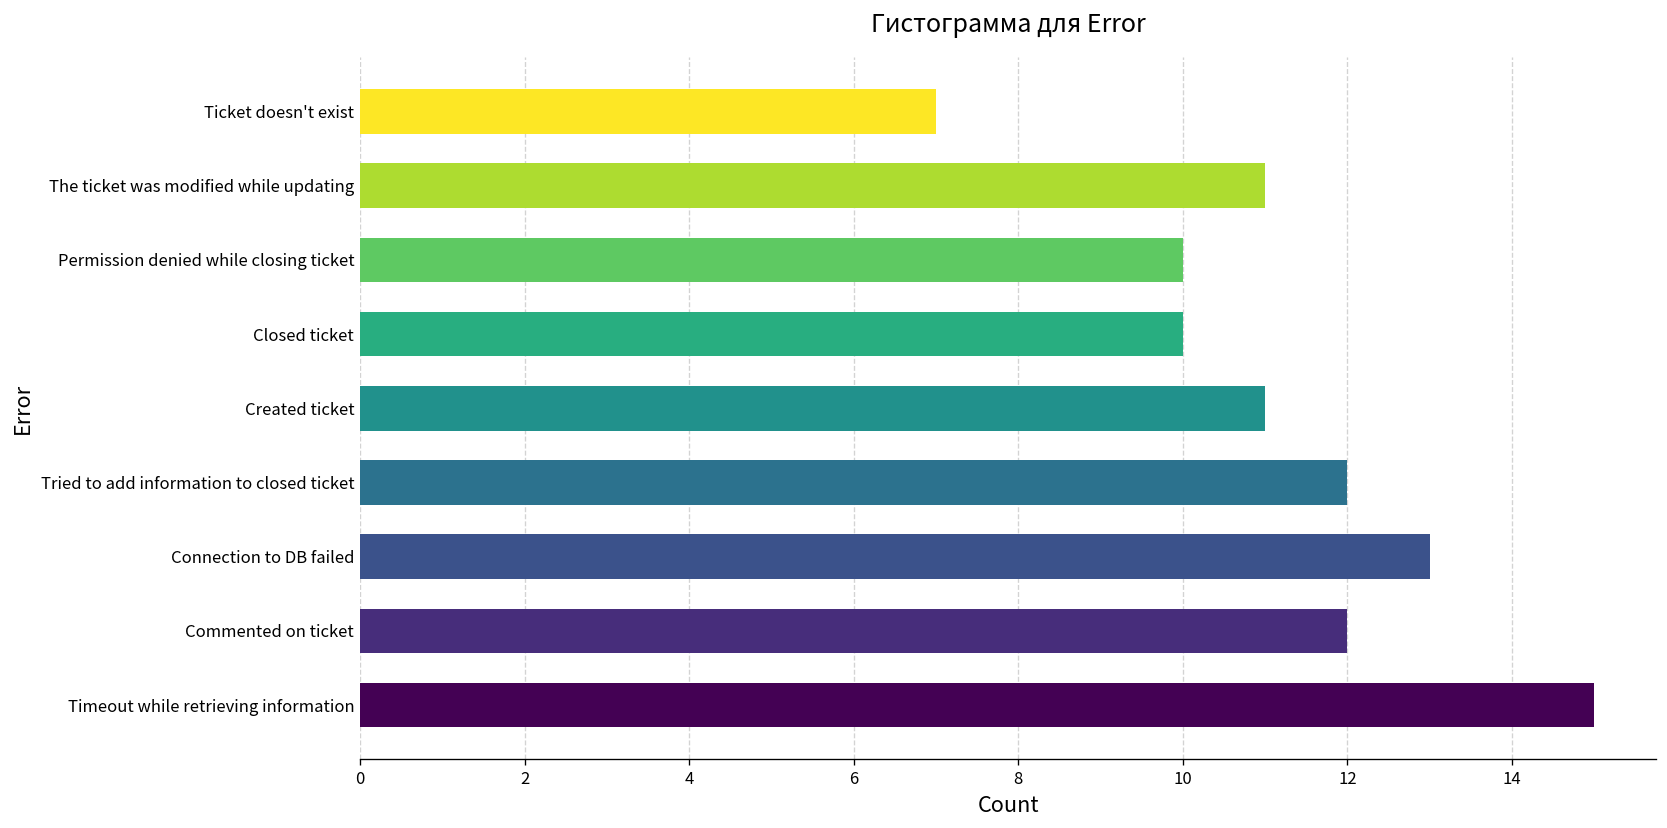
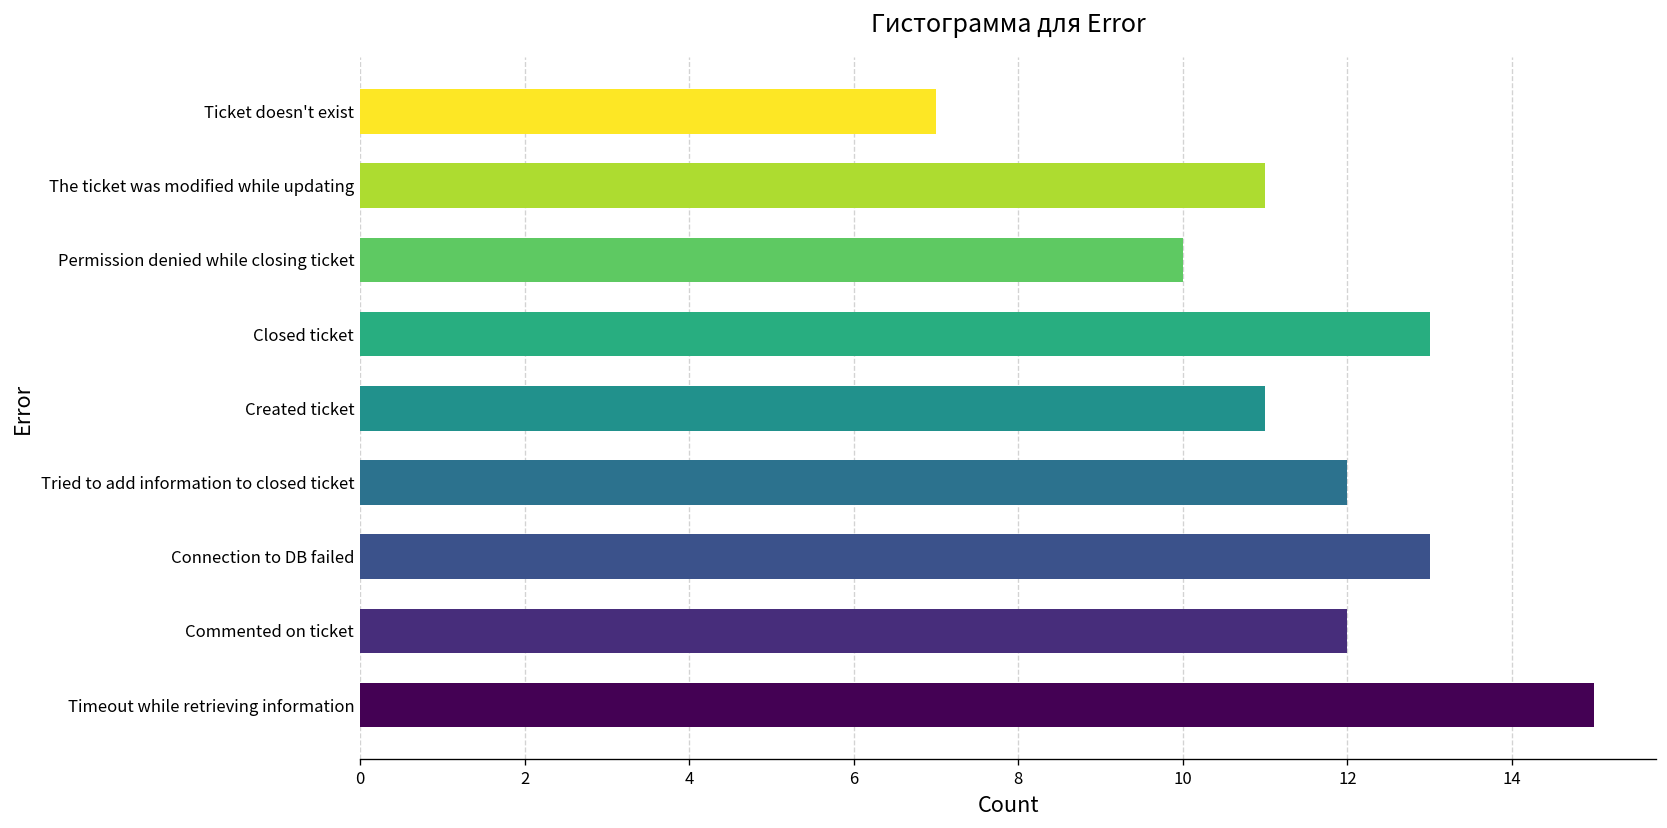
Closed ticket: 10 -> 13
